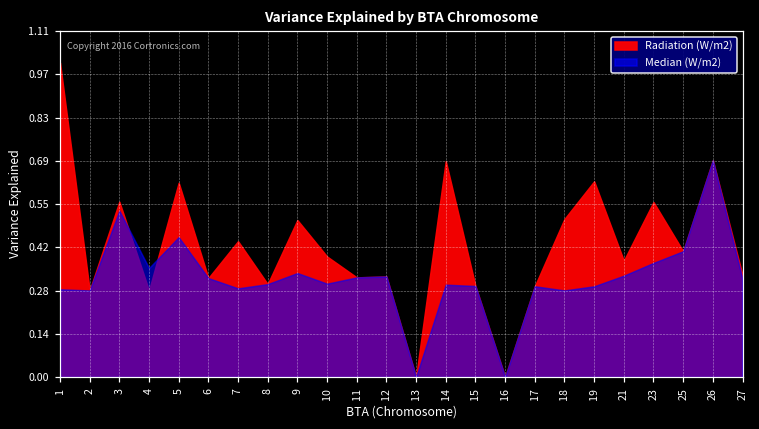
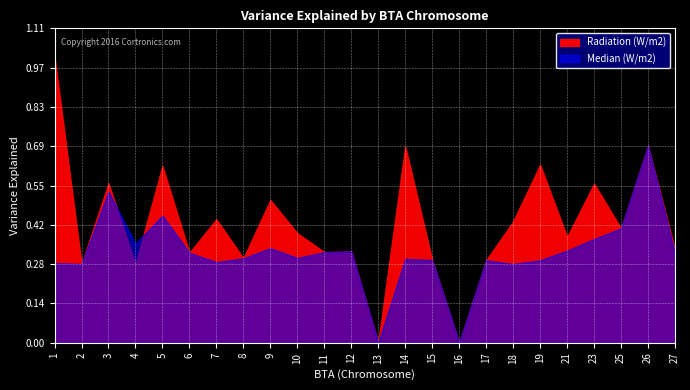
Radiation (W/m2), 18: 0.51 -> 0.43
